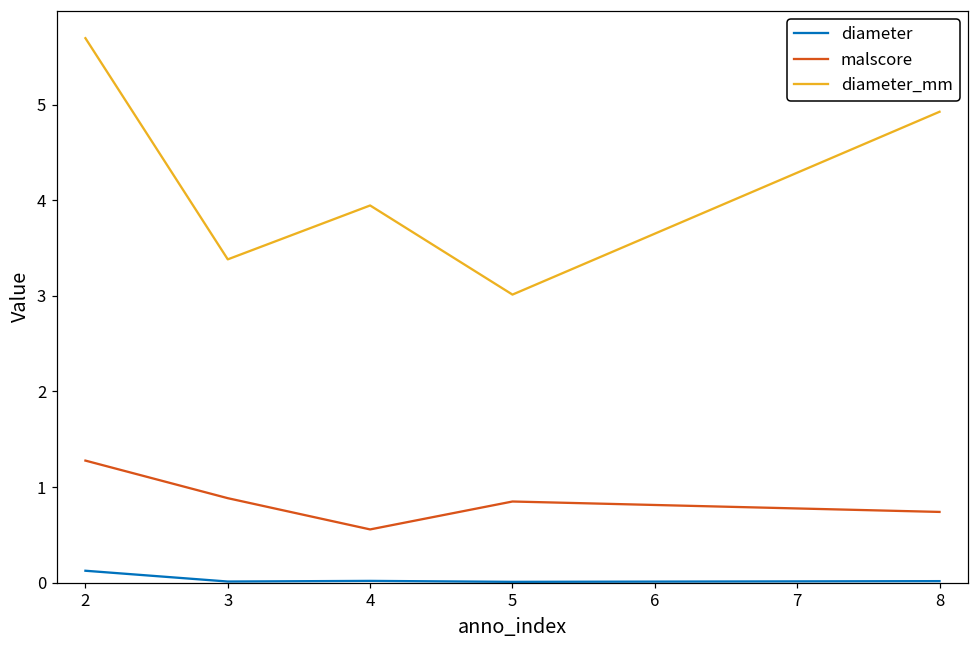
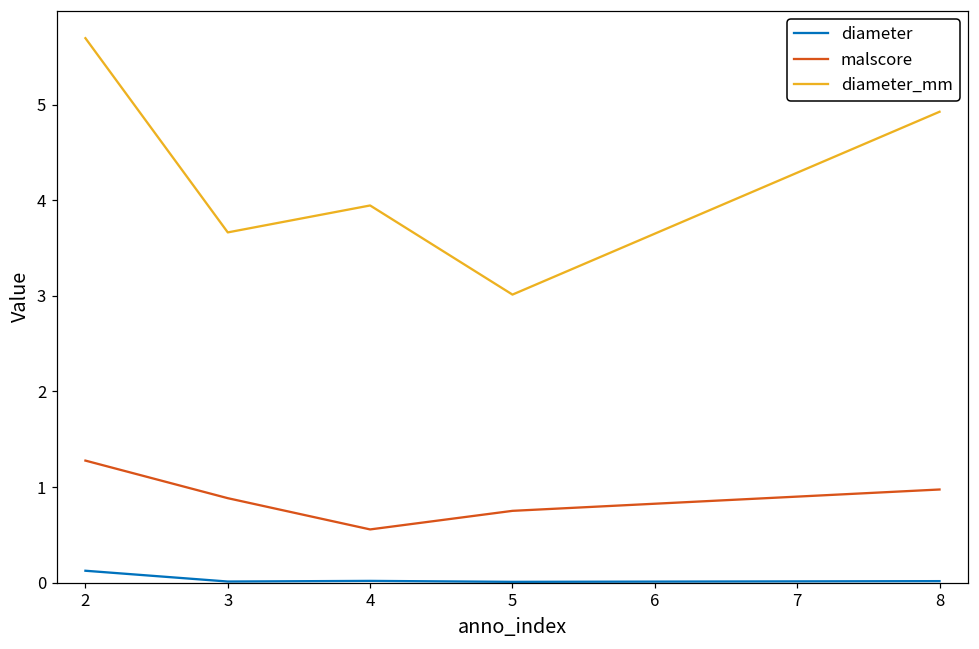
diameter_mm, 3: 3.4 -> 3.7
malscore, 5: 0.85 -> 0.75
malscore, 8: 0.7 -> 1.0
